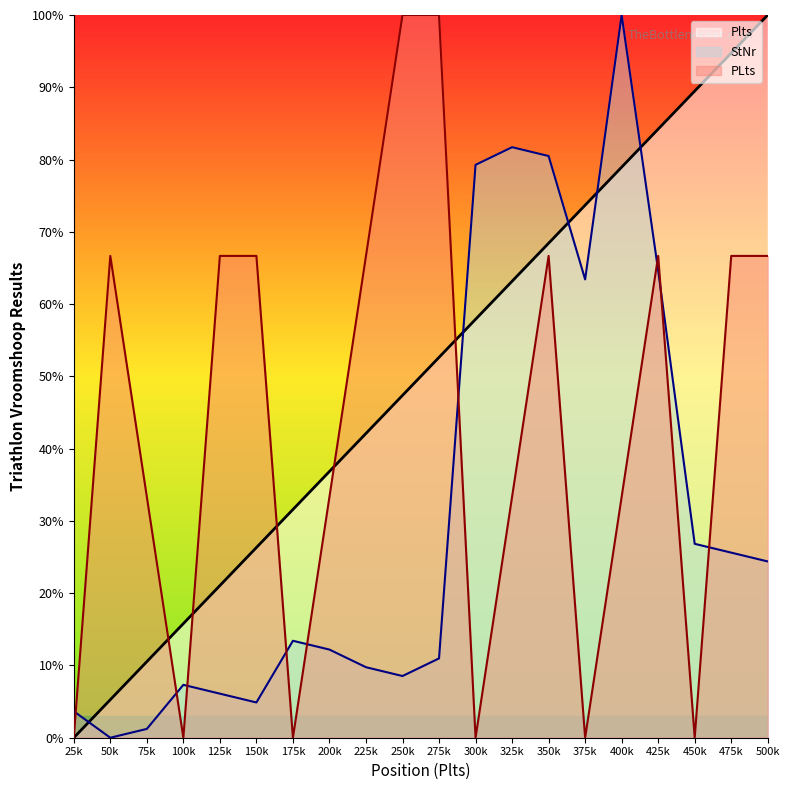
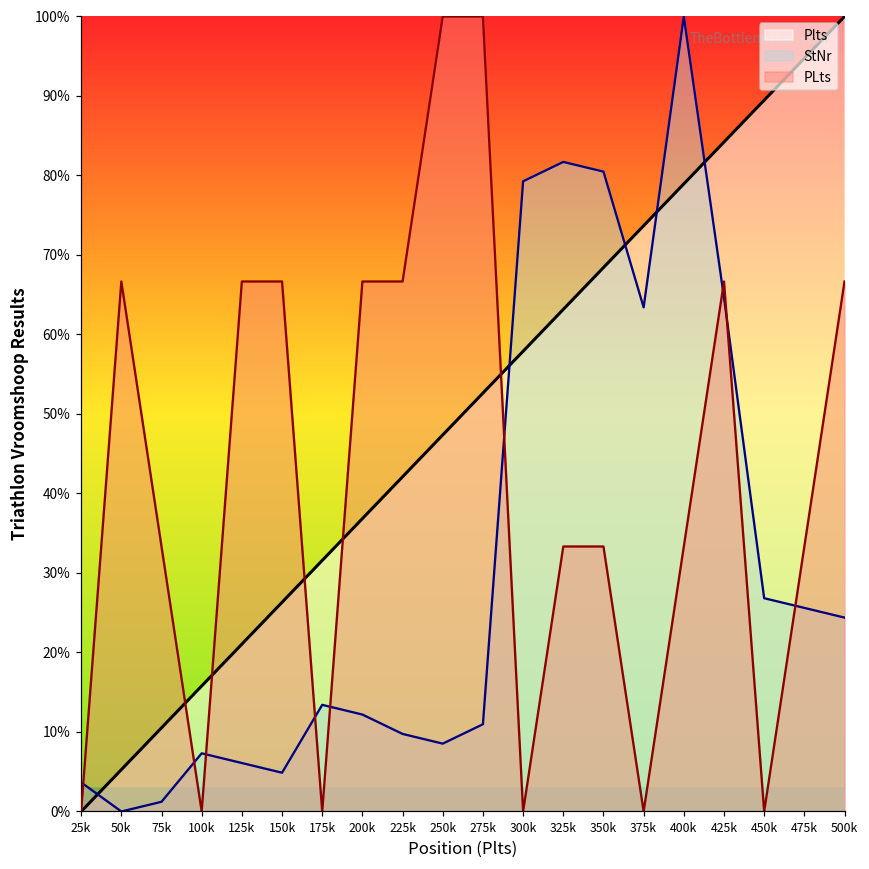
PLts, 200k: 33% -> 67%
PLts, 350k: 67% -> 33%
PLts, 475k: 67% -> 33%
